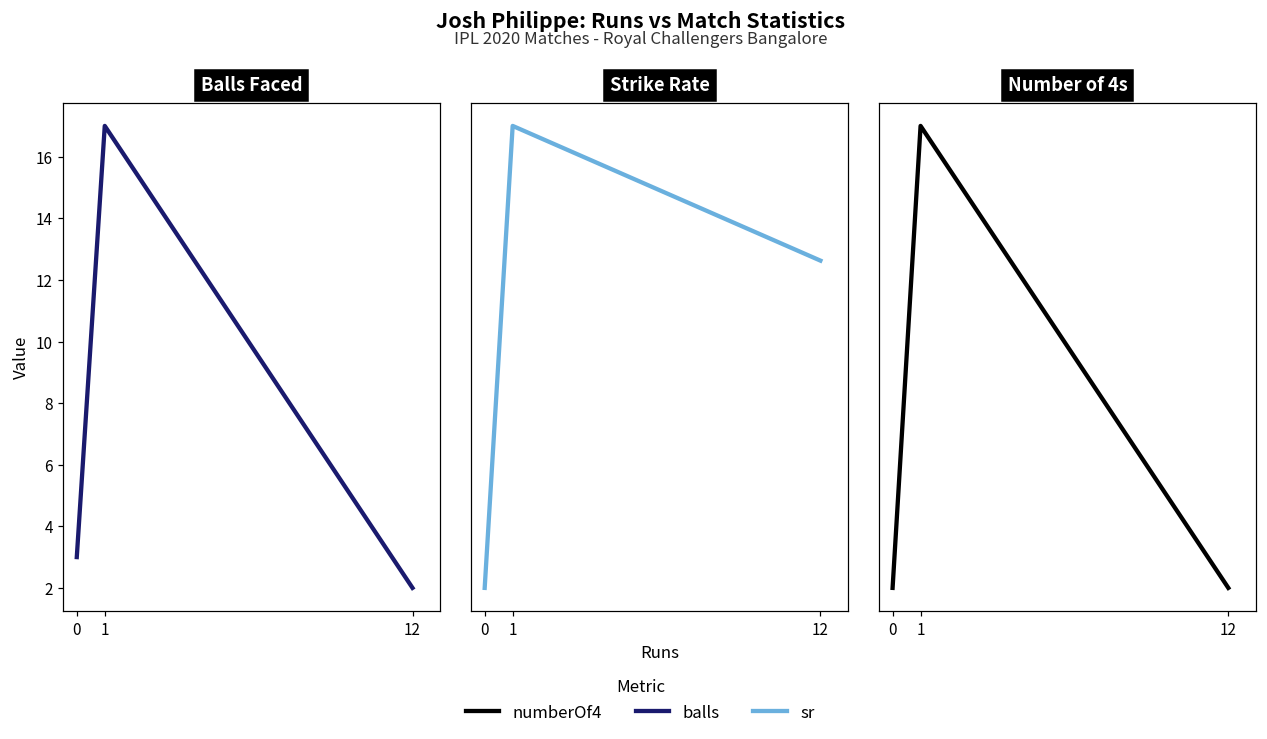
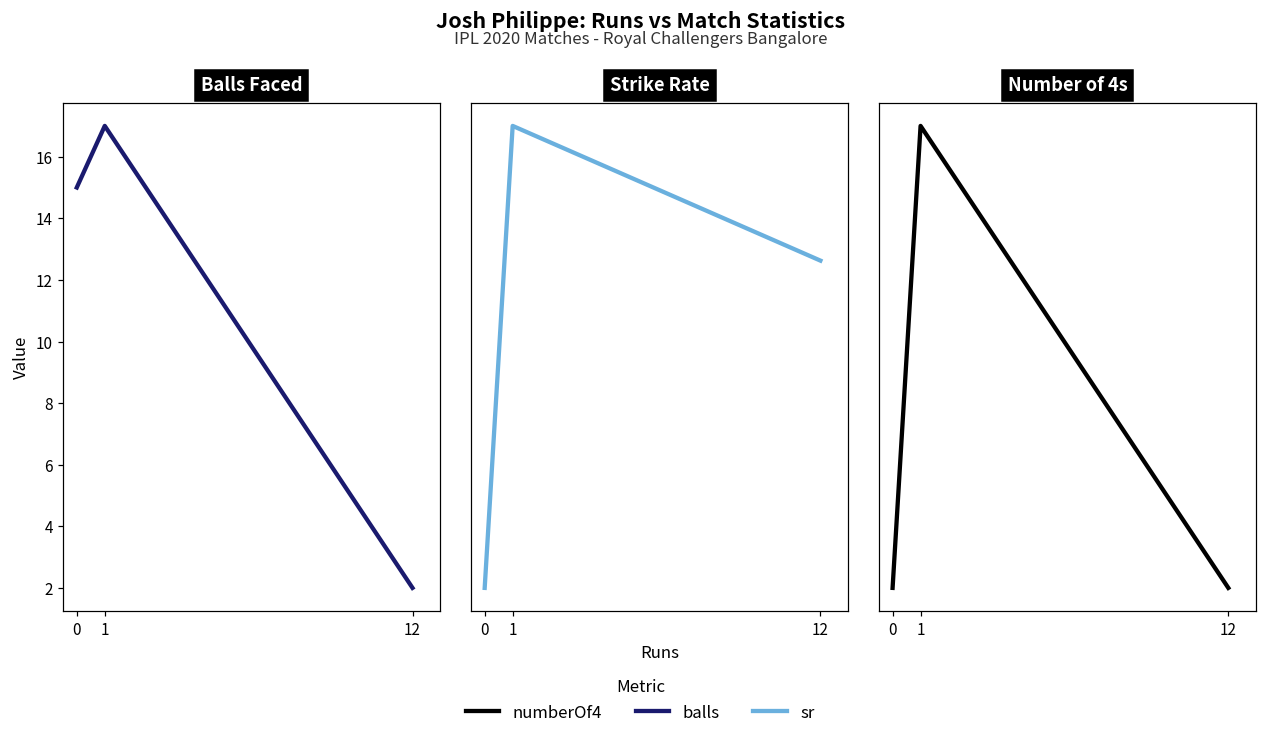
Balls Faced, 0: 3 -> 15
